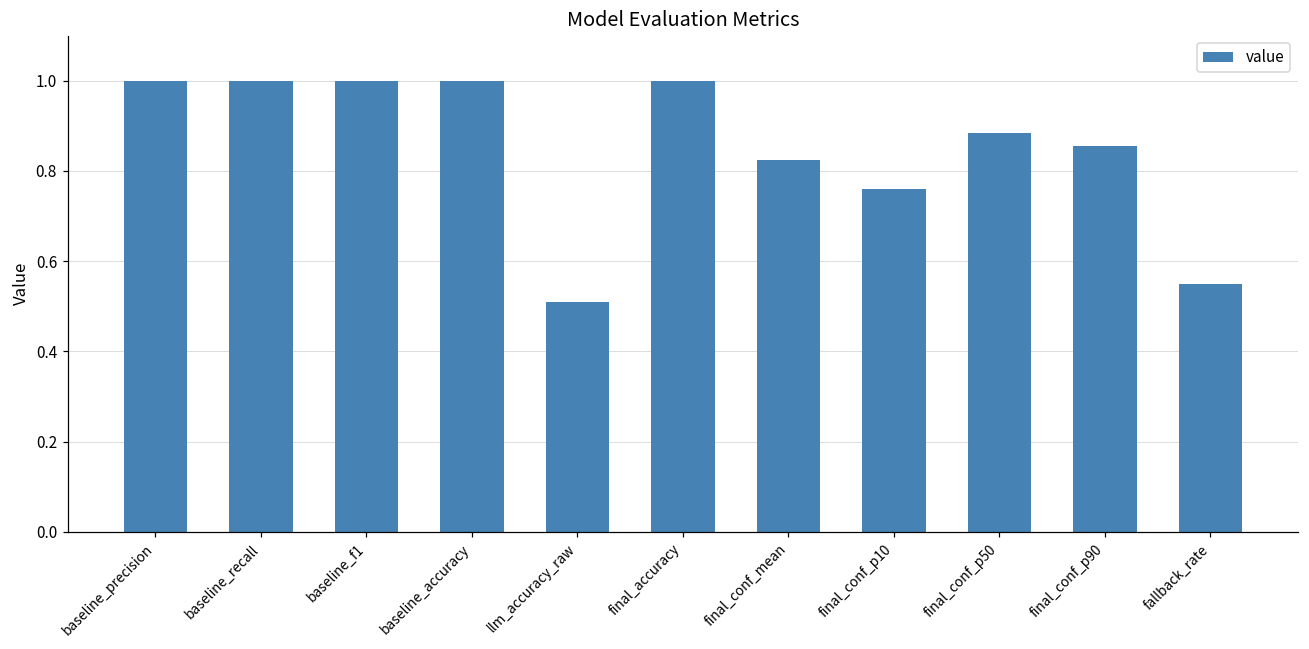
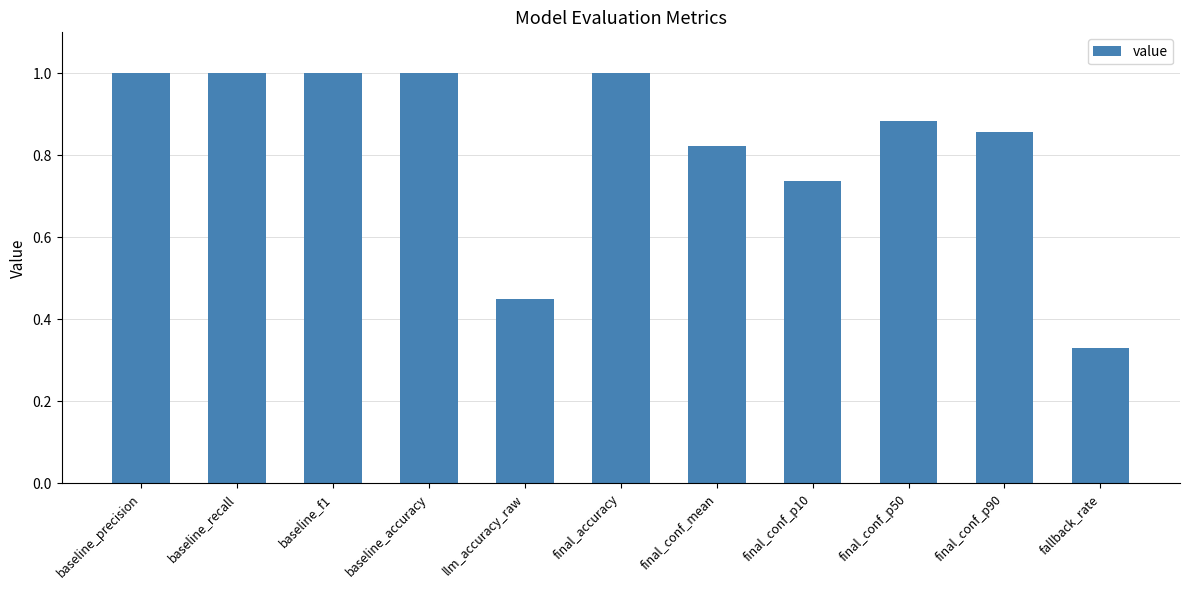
llm_accuracy_raw: 0.51 -> 0.45
final_conf_p10: 0.76 -> 0.74
fallback_rate: 0.55 -> 0.33
